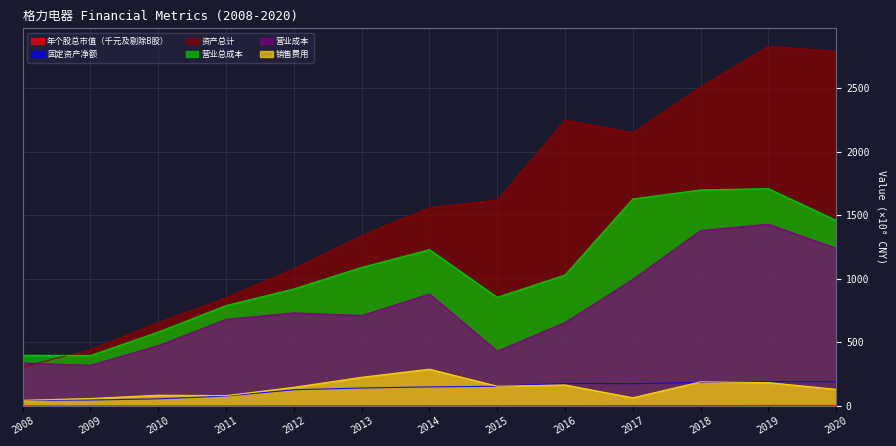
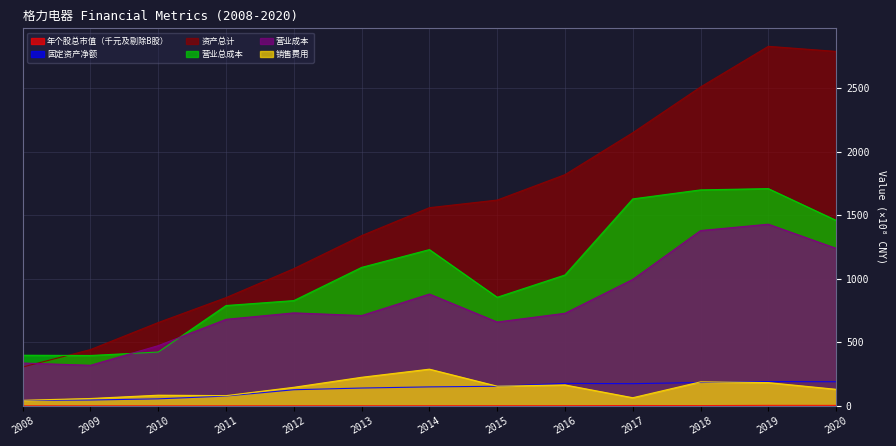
营业总成本, 2010: 580 -> 420
营业总成本, 2012: 920 -> 830
营业成本, 2015: 430 -> 660
资产总计, 2016: 2250 -> 1820
营业成本, 2016: 660 -> 730
